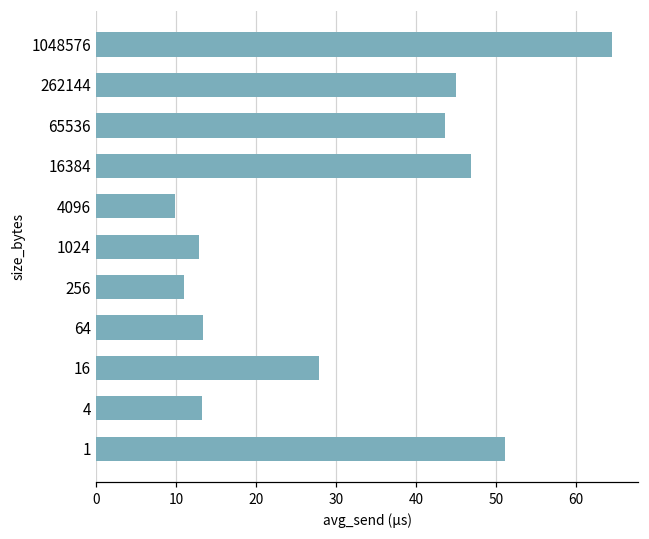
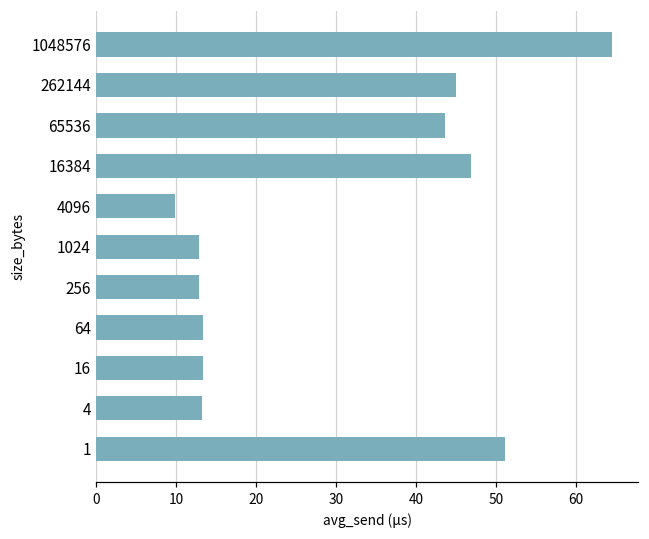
256: 11 -> 13
16: 28 -> 13
